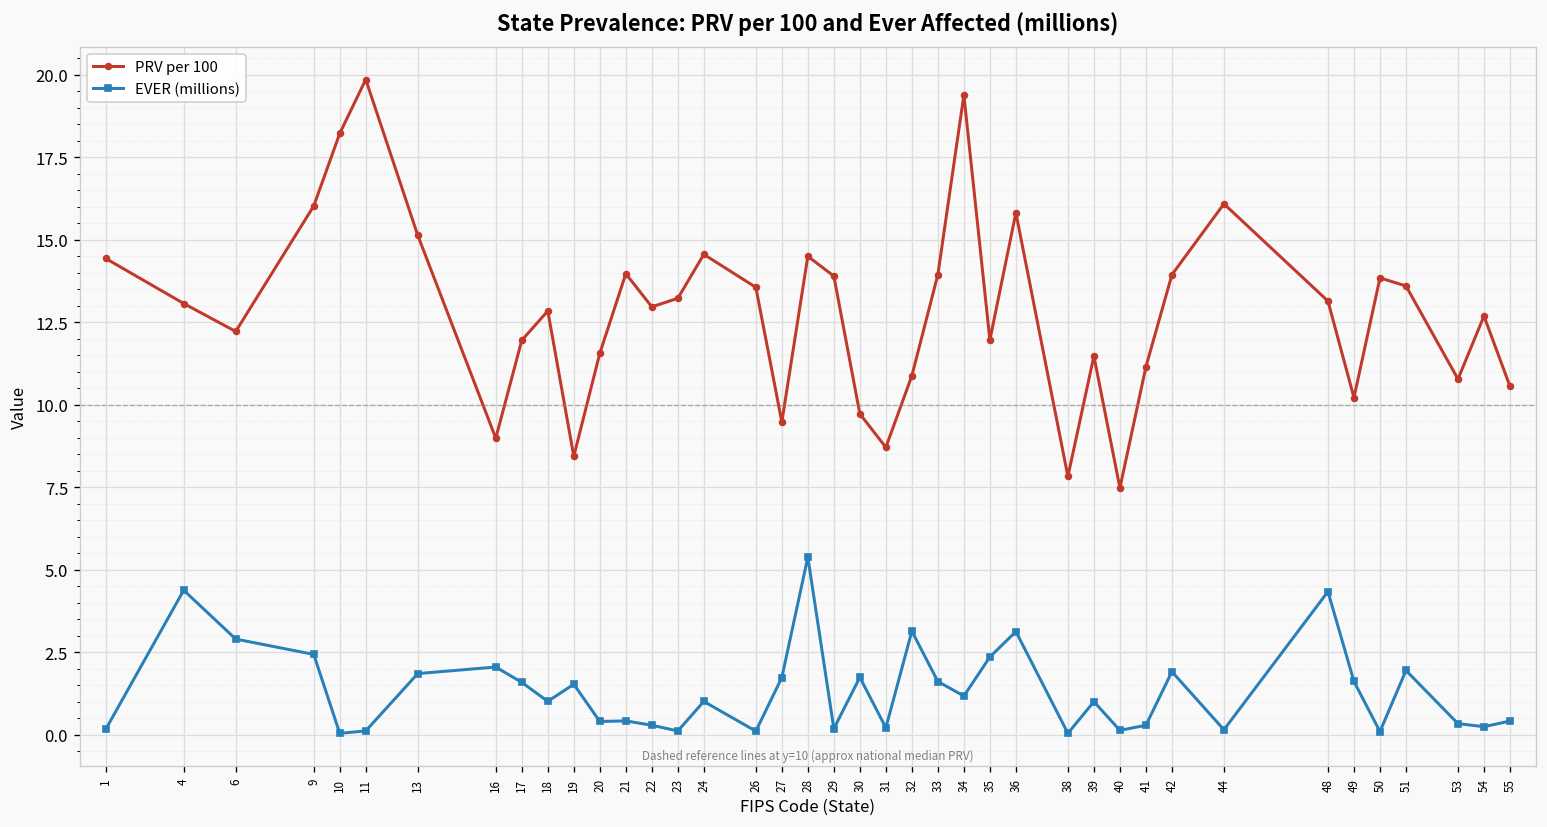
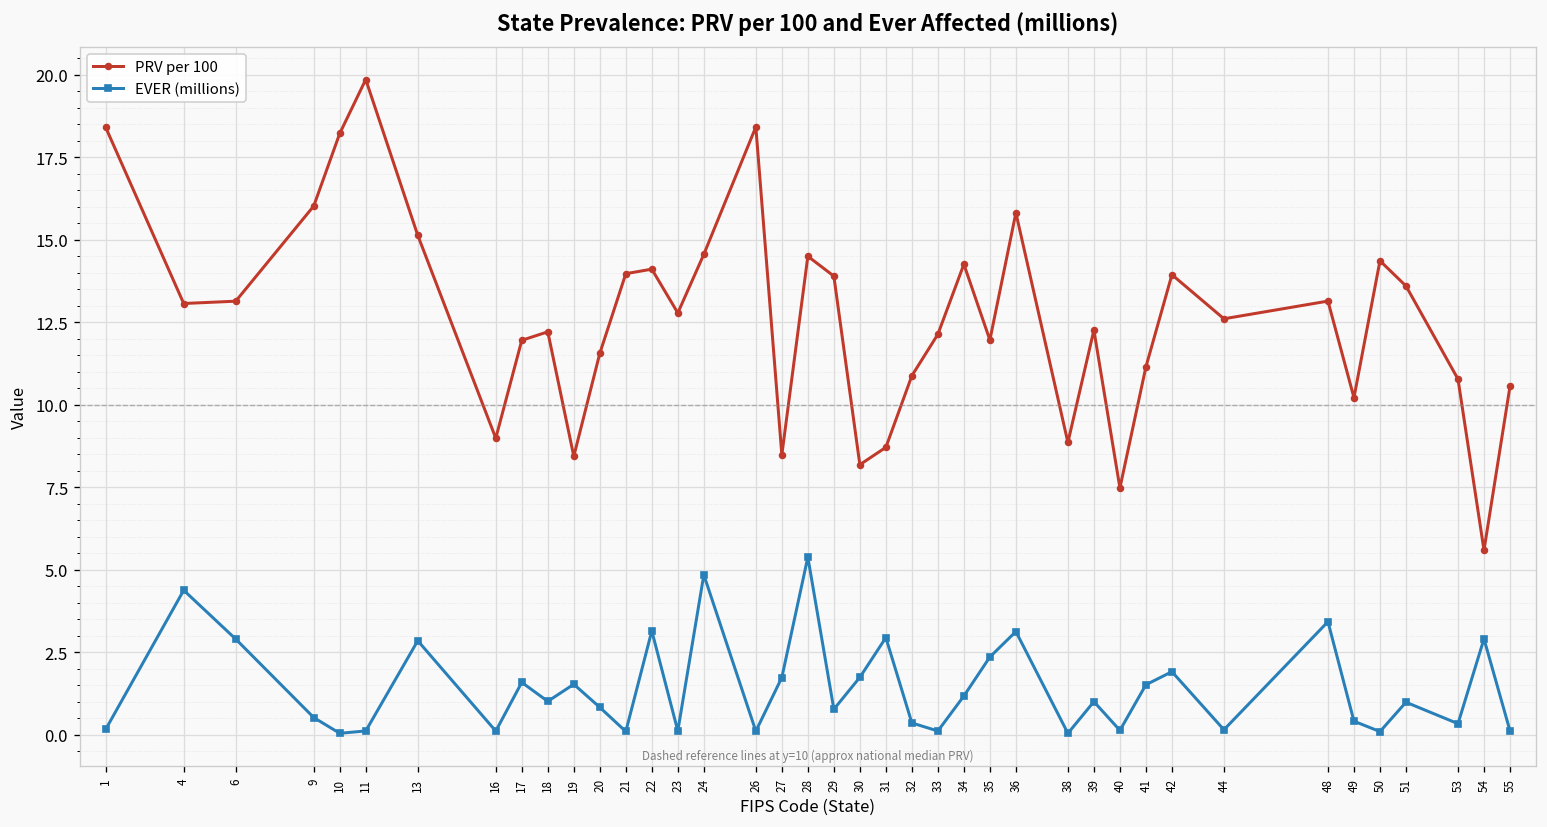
PRV per 100, 1: 14.4 -> 18.4
PRV per 100, 6: 12.2 -> 13.1
EVER (millions), 9: 2.4 -> 0.5
EVER (millions), 13: 1.8 -> 2.8
EVER (millions), 16: 2.0 -> 0.1
PRV per 100, 18: 12.8 -> 12.2
EVER (millions), 20: 0.4 -> 0.8
EVER (millions), 21: 0.4 -> 0.1
PRV per 100, 22: 13.0 -> 14.1
EVER (millions), 22: 0.3 -> 3.1
PRV per 100, 23: 13.2 -> 12.8
EVER (millions), 24: 1.0 -> 4.8
PRV per 100, 26: 13.6 -> 18.4
PRV per 100, 27: 9.5 -> 8.5
EVER (millions), 29: 0.2 -> 0.8
PRV per 100, 30: 9.7 -> 8.2
EVER (millions), 31: 0.2 -> 2.9
EVER (millions), 32: 3.1 -> 0.4
PRV per 100, 33: 13.9 -> 12.1
EVER (millions), 33: 1.6 -> 0.1
PRV per 100, 34: 19.4 -> 14.3
PRV per 100, 38: 7.8 -> 8.9
PRV per 100, 39: 11.5 -> 12.3
EVER (millions), 41: 0.3 -> 1.5
PRV per 100, 44: 16.1 -> 12.6
EVER (millions), 48: 4.3 -> 3.4
EVER (millions), 49: 1.6 -> 0.4
PRV per 100, 50: 13.8 -> 14.4
EVER (millions), 51: 1.9 -> 1.0
PRV per 100, 54: 12.7 -> 5.6
EVER (millions), 54: 0.2 -> 2.9
EVER (millions), 55: 0.4 -> 0.1
